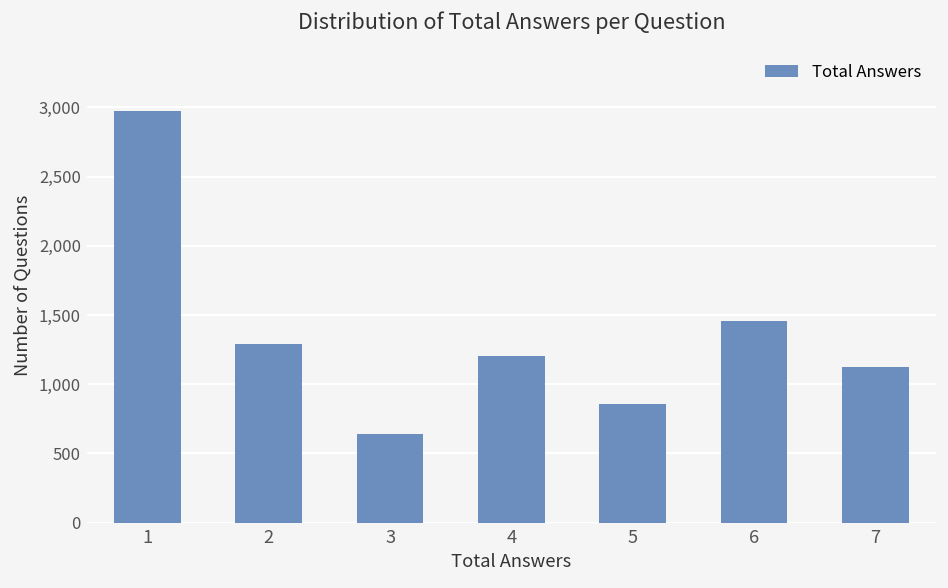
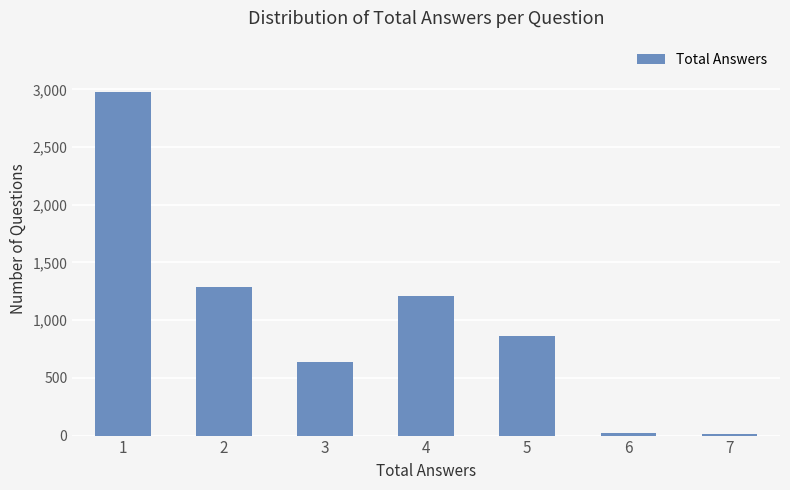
6: 1,460 -> 30
7: 1,120 -> 20
